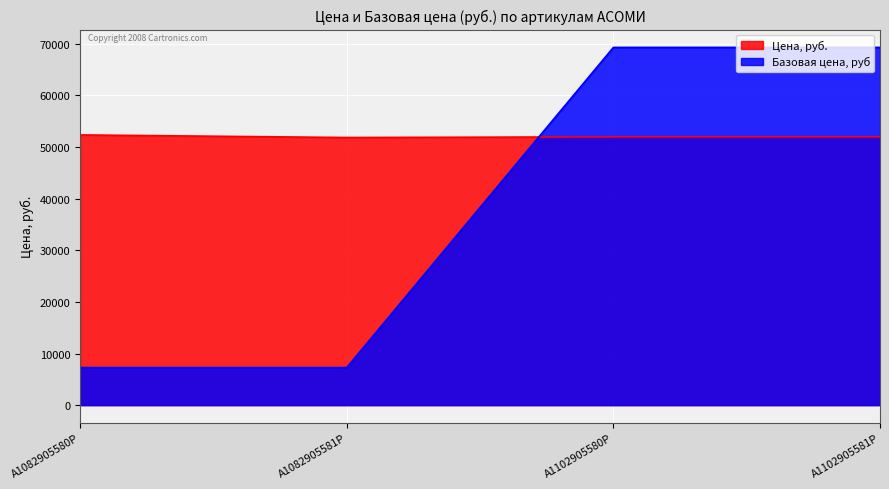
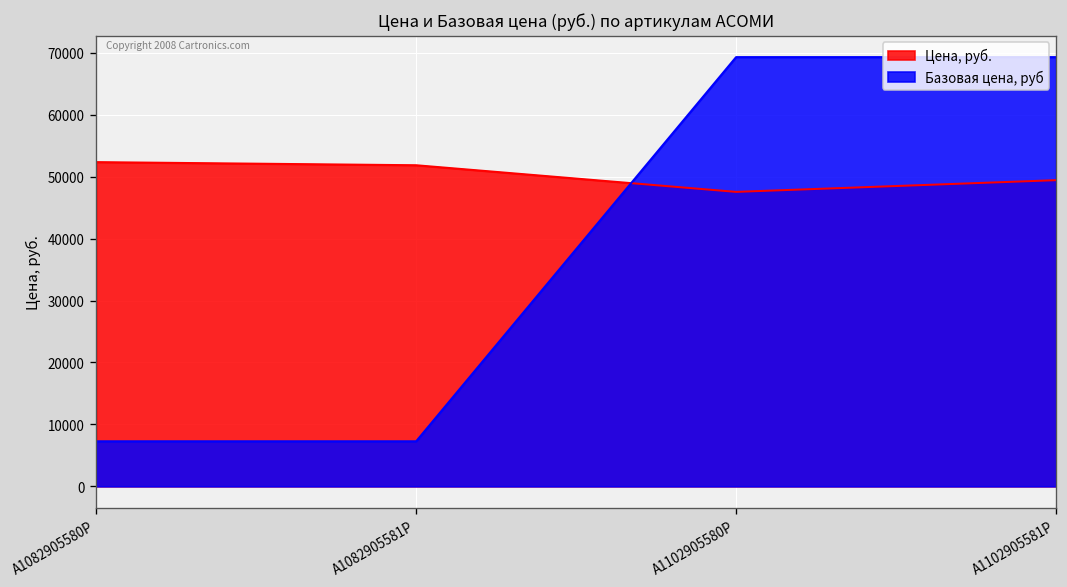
Цена, руб., А1102905580Р: 52000 -> 48000
Цена, руб., А1102905581Р: 52000 -> 49000
